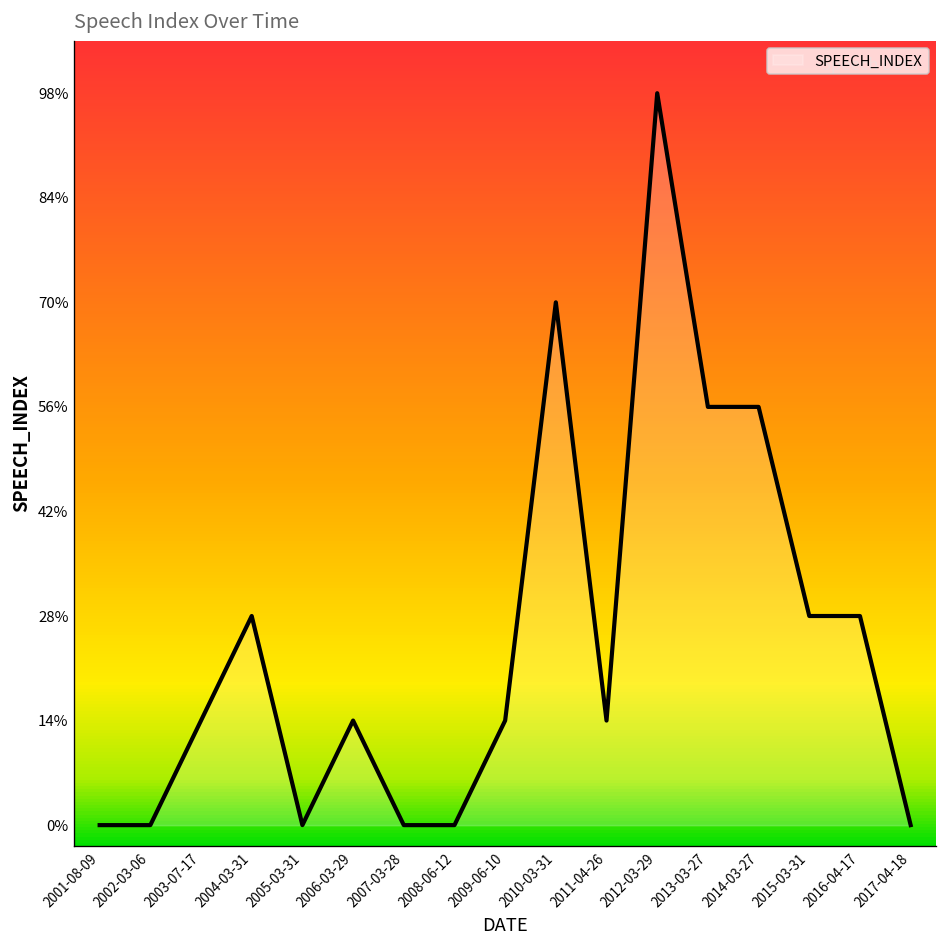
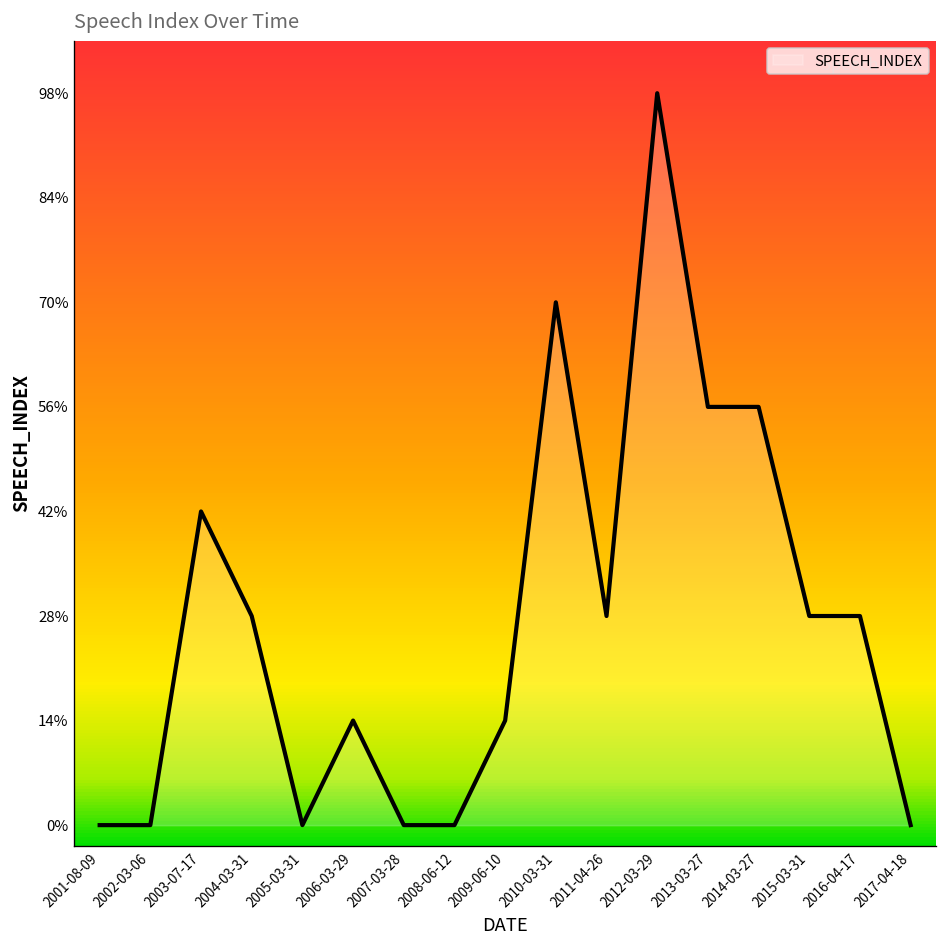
2003-07-17: 14% -> 42%
2011-04-26: 14% -> 28%
